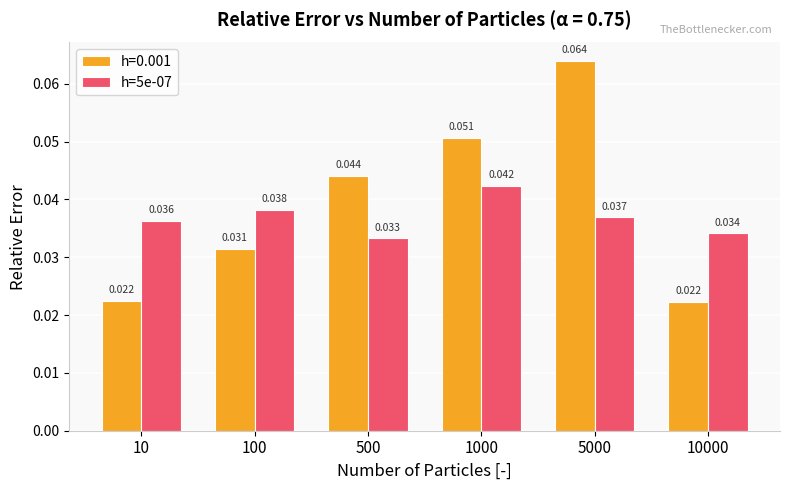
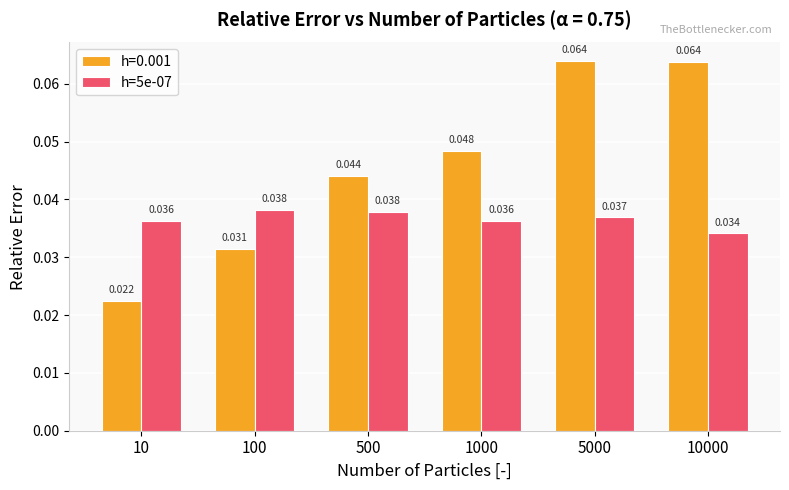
h=5e-07, 500: 0.033 -> 0.038
h=0.001, 1000: 0.051 -> 0.048
h=5e-07, 1000: 0.042 -> 0.036
h=0.001, 10000: 0.022 -> 0.064
